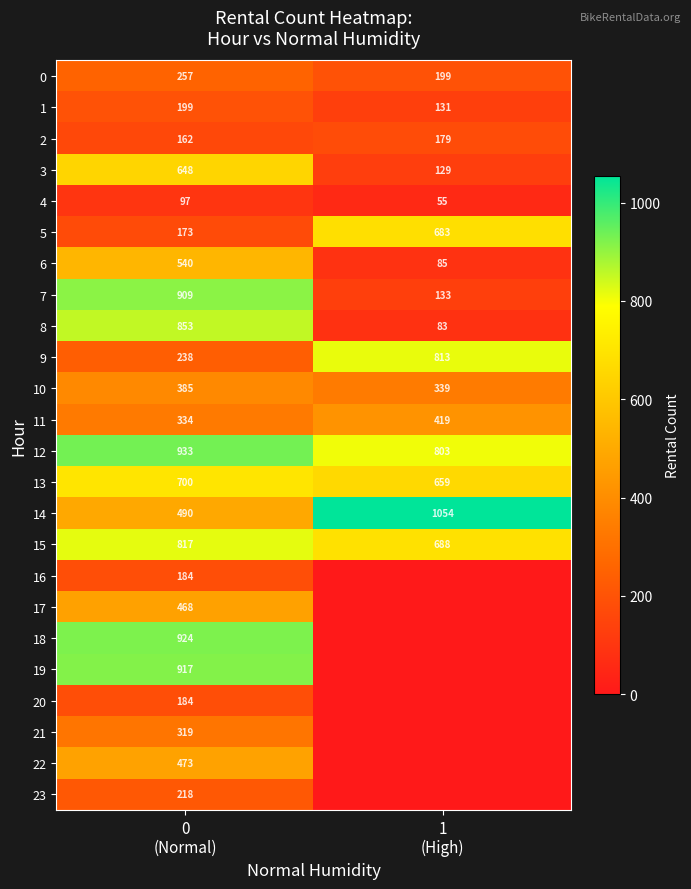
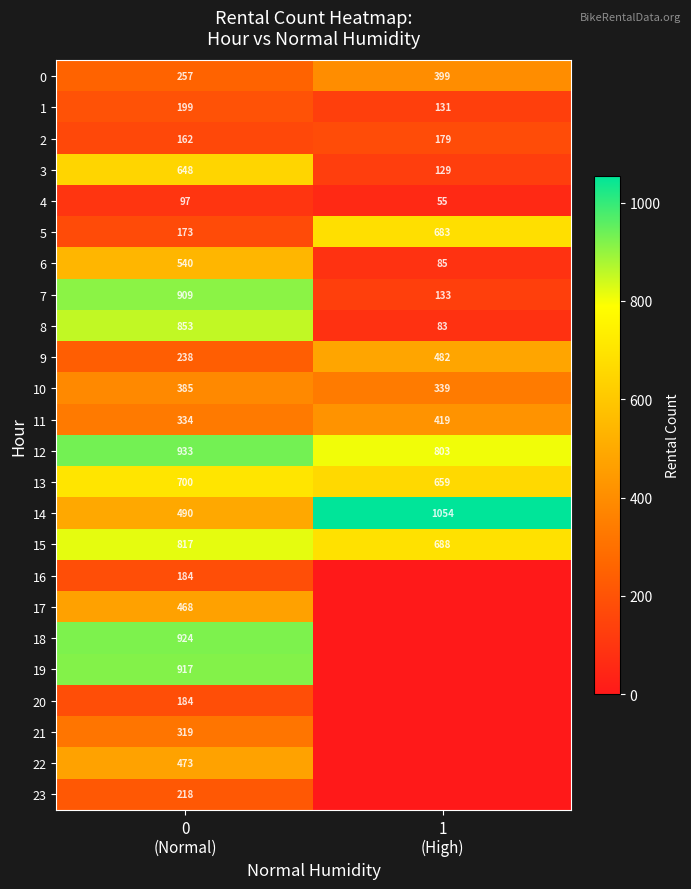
0, 1 (High): 199 -> 399
9, 1 (High): 813 -> 482
